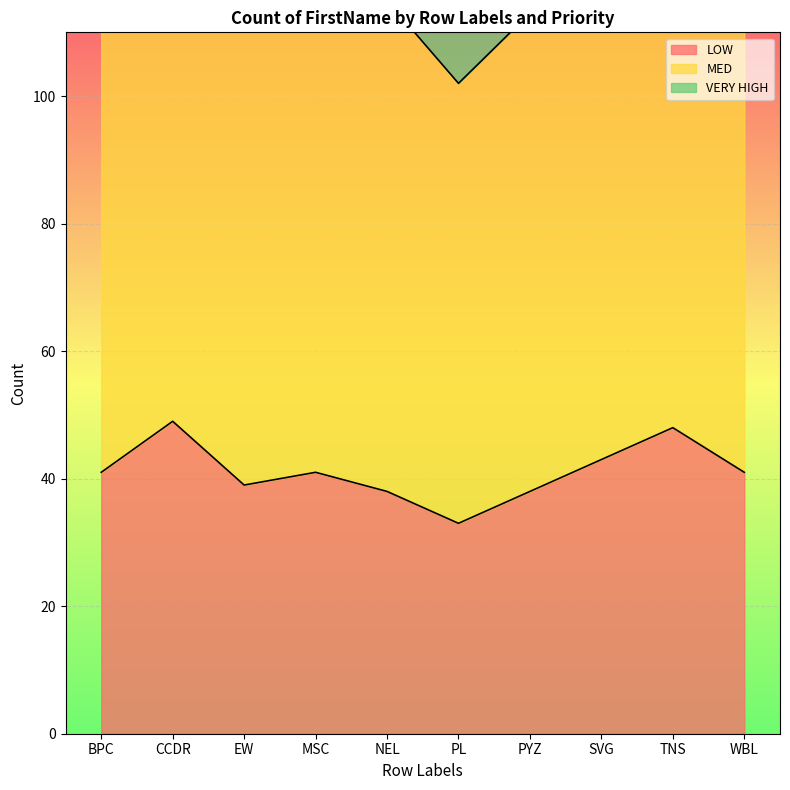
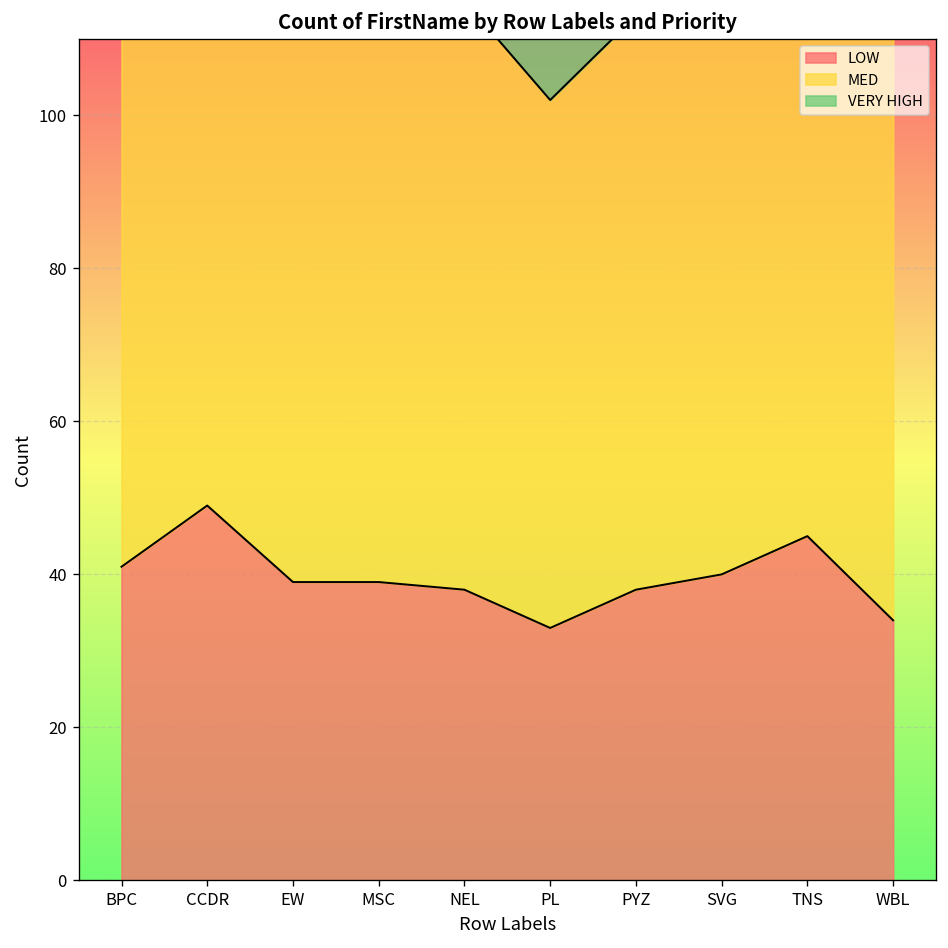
LOW, MSC: 41 -> 39
LOW, SVG: 43 -> 40
LOW, TNS: 48 -> 45
LOW, WBL: 41 -> 34
